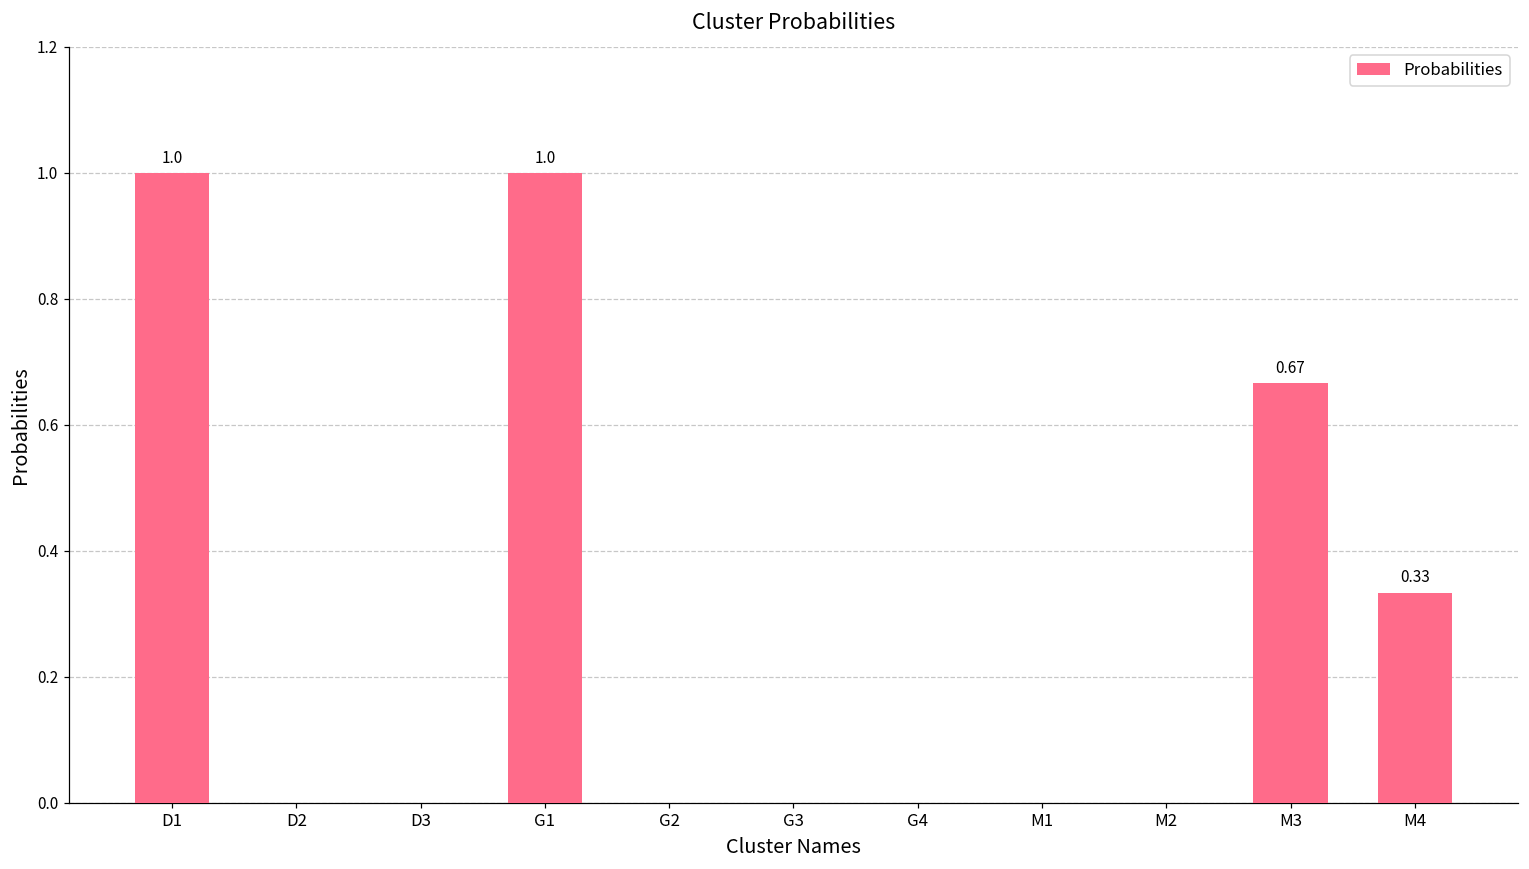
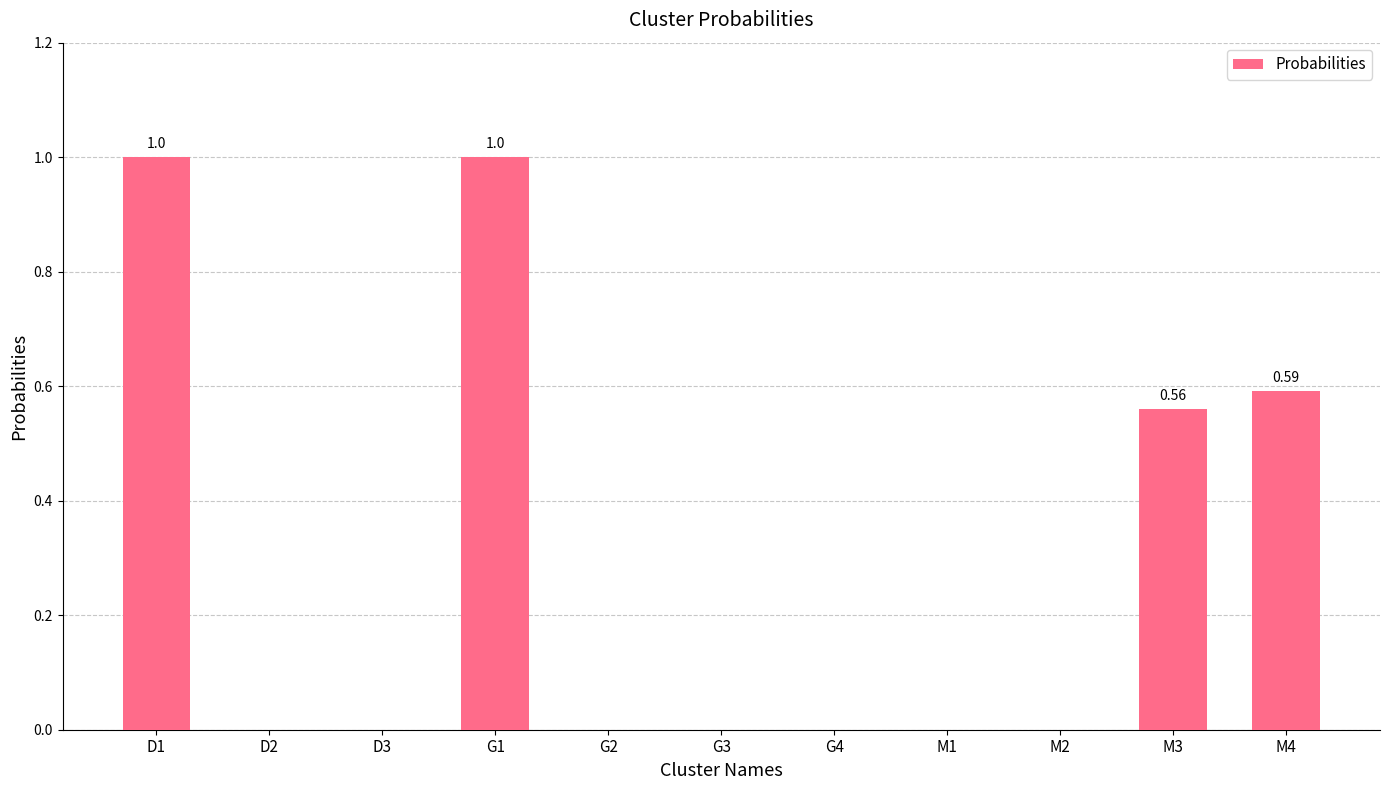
M3: 0.67 -> 0.56
M4: 0.33 -> 0.59
